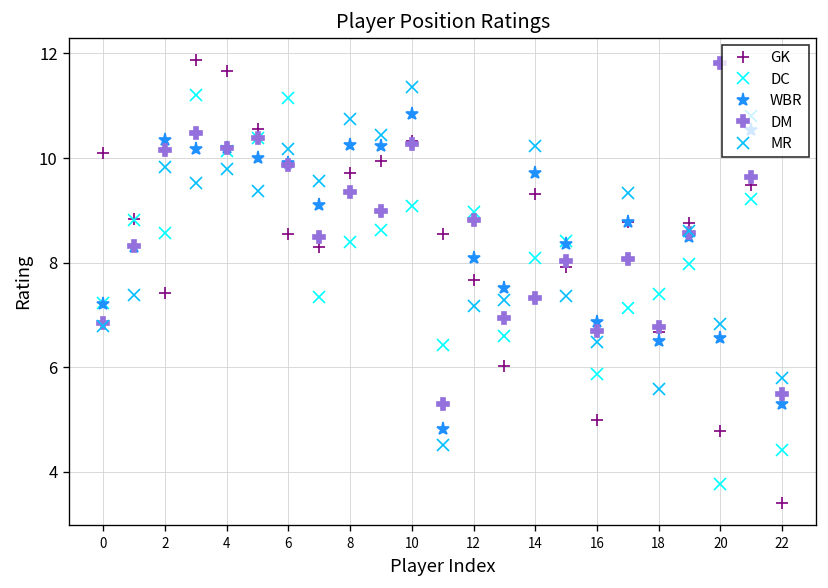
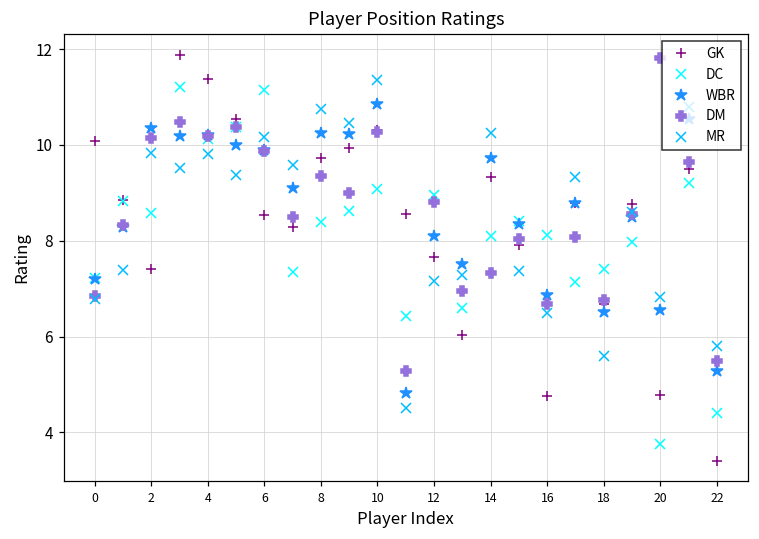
GK, 4: 11.7 -> 11.4
GK, 16: 5.0 -> 4.8
DC, 16: 5.9 -> 8.1
